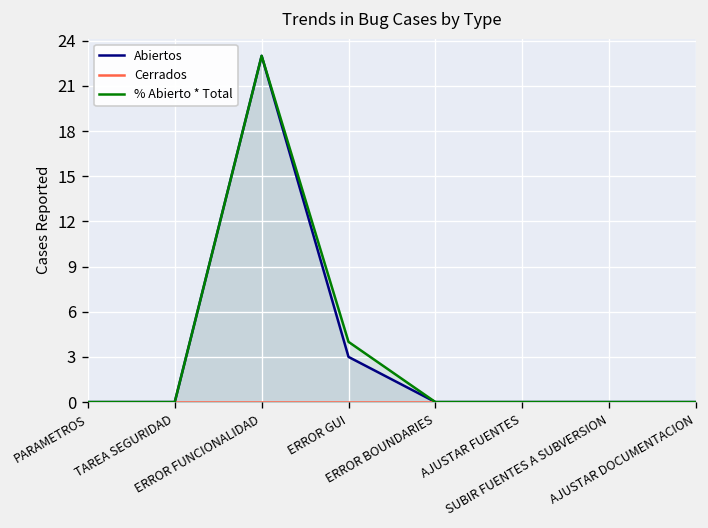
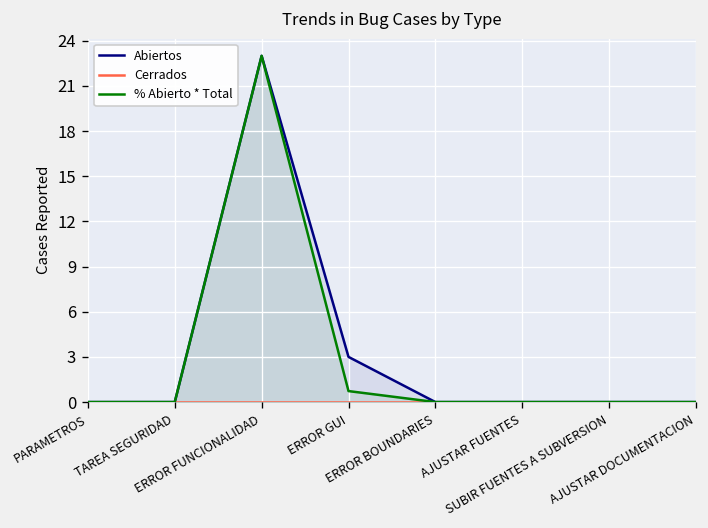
% Abierto * Total, ERROR GUI: 4.0 -> 0.7
